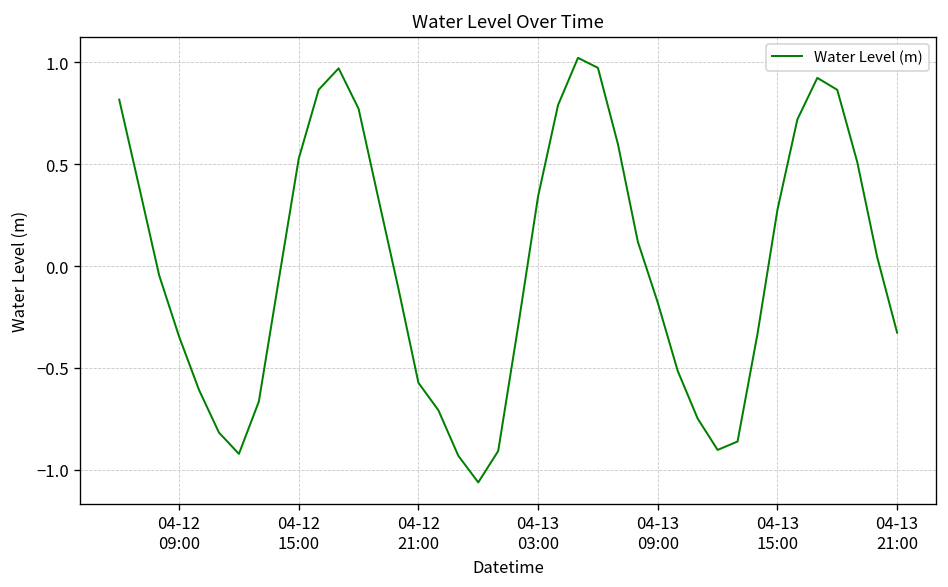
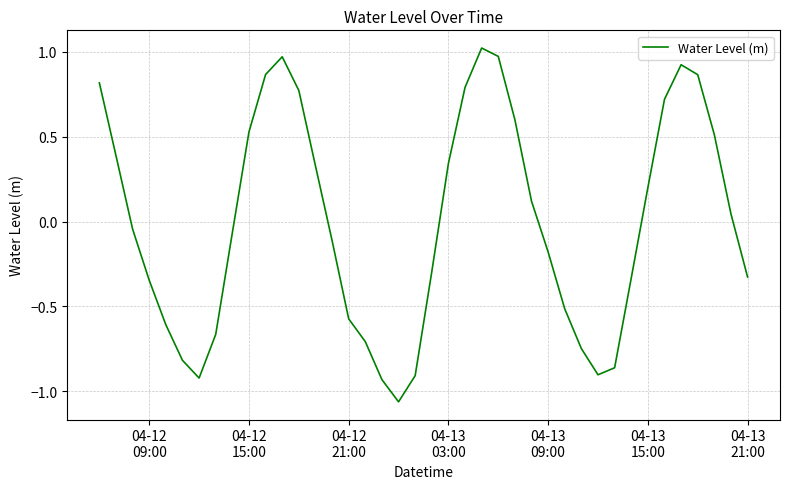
04-13 15:00: 0.28 -> 0.20
